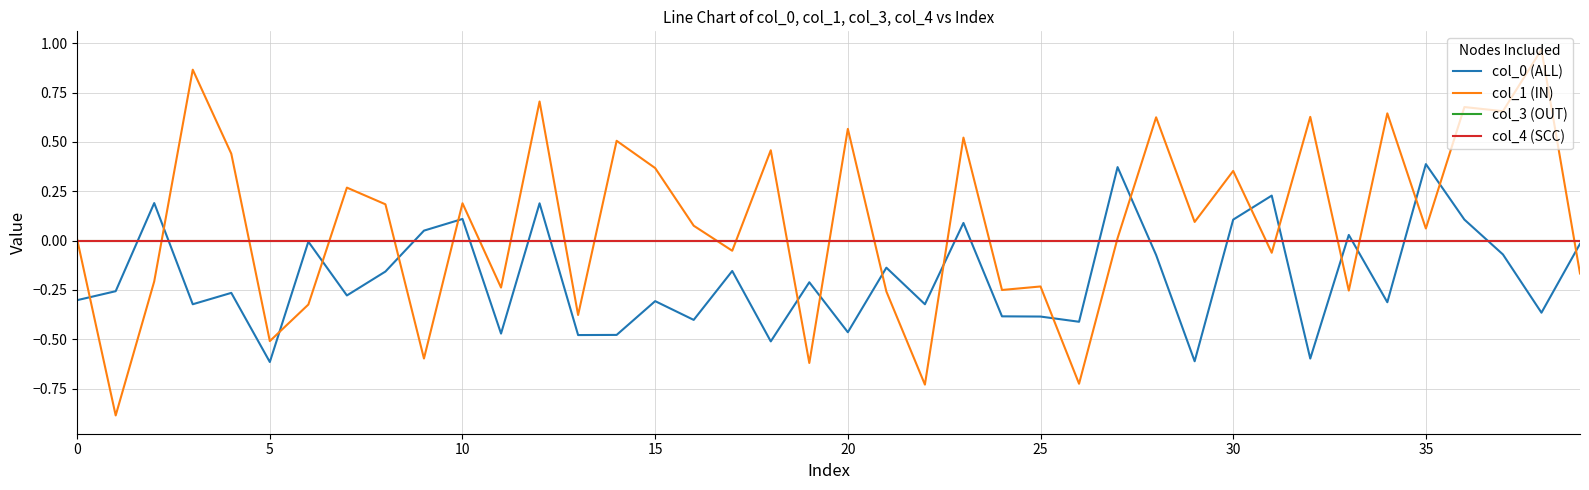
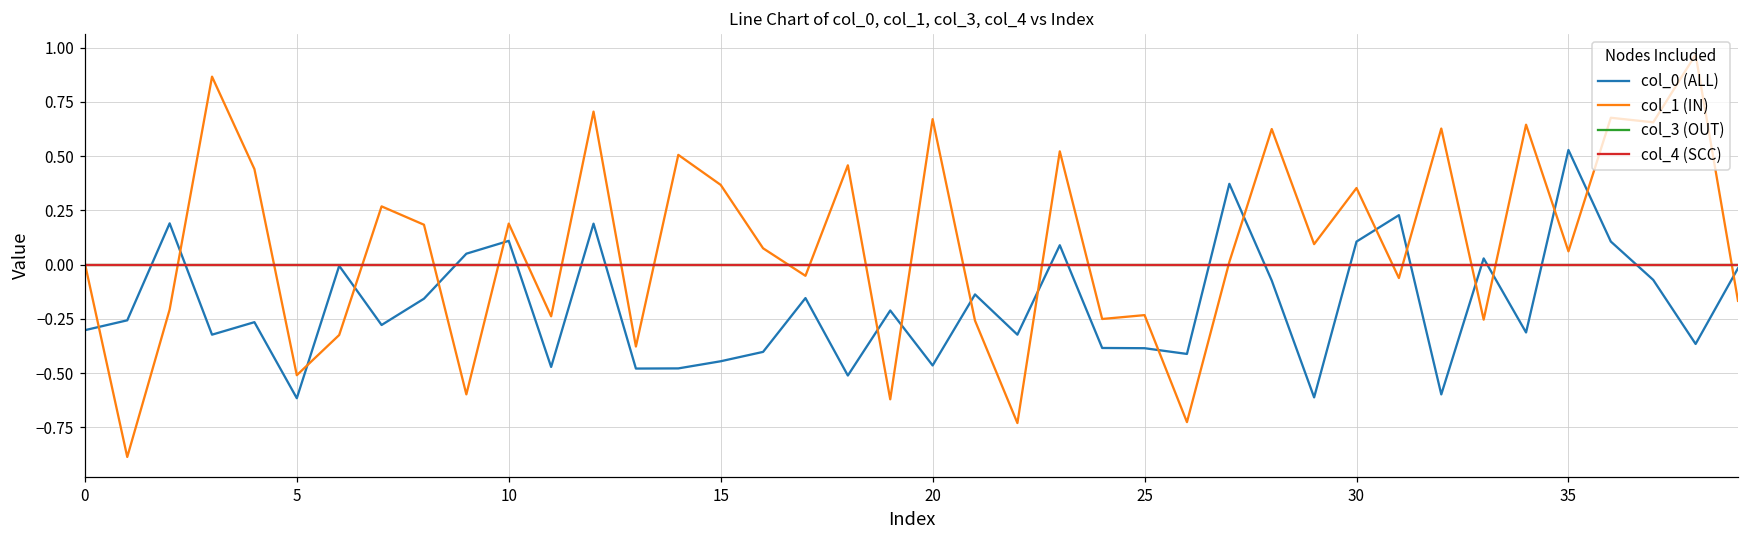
col_0 (ALL), 15: -0.31 -> -0.45
col_1 (IN), 20: 0.57 -> 0.67
col_0 (ALL), 35: 0.39 -> 0.53
